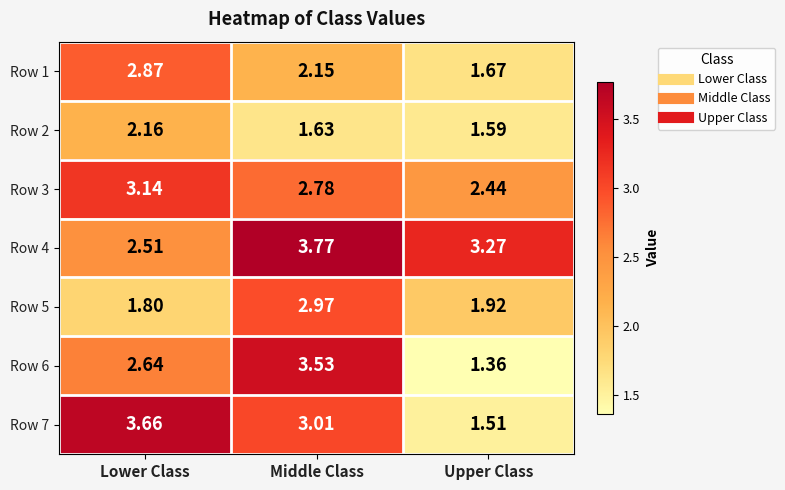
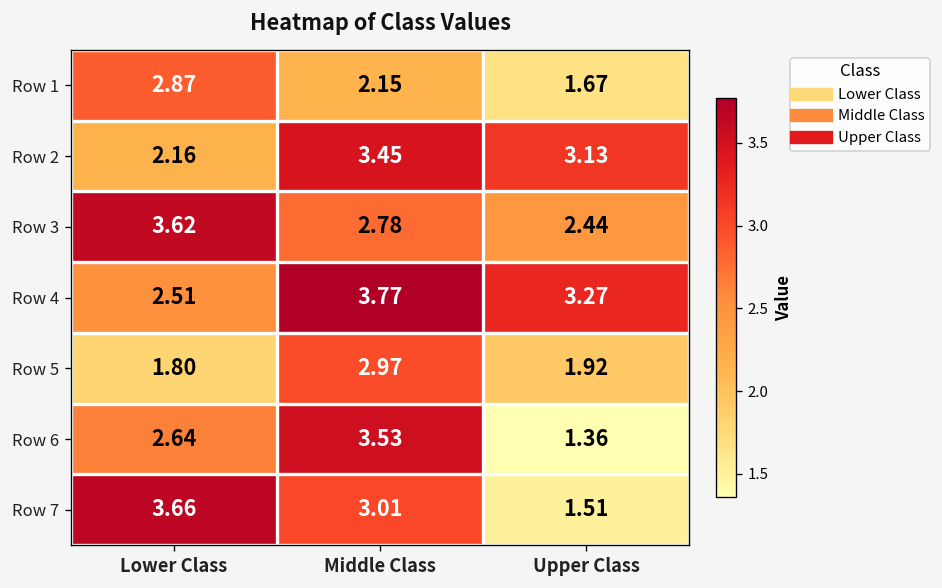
Row 2, Middle Class: 1.63 -> 3.45
Row 2, Upper Class: 1.59 -> 3.13
Row 3, Lower Class: 3.14 -> 3.62
